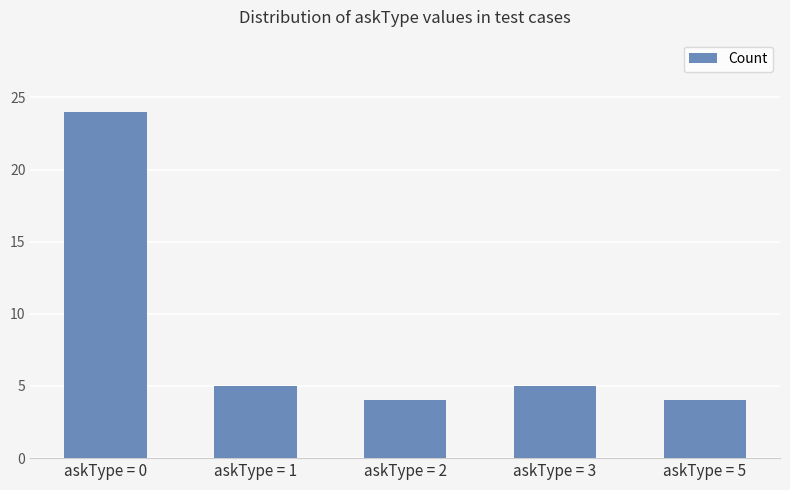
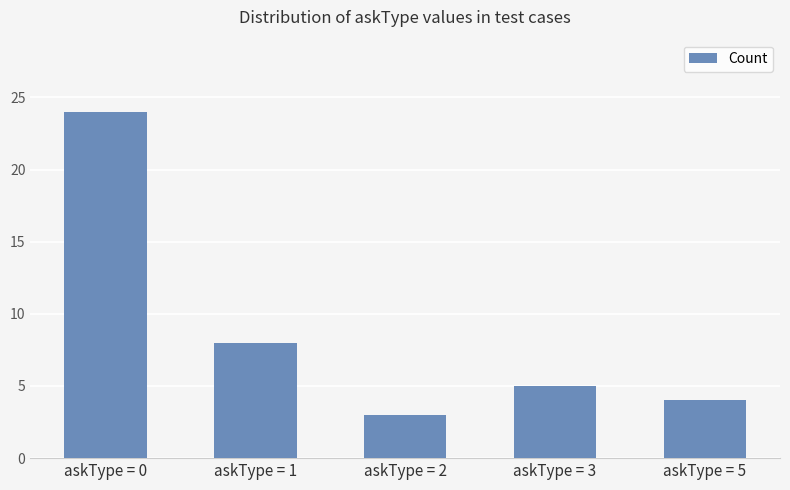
askType = 1: 5 -> 8
askType = 2: 4 -> 3
